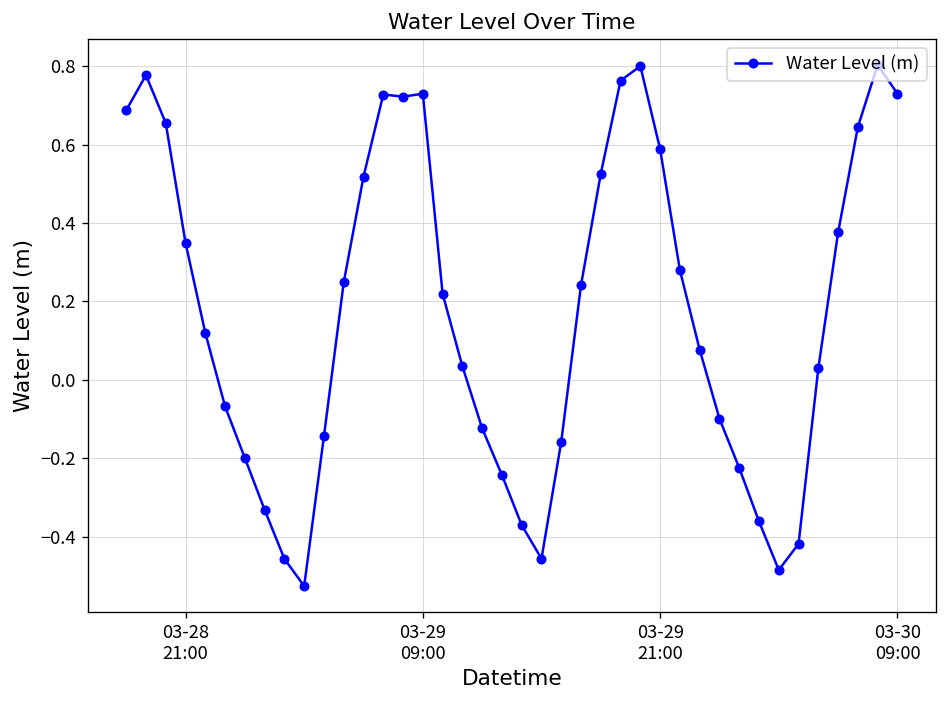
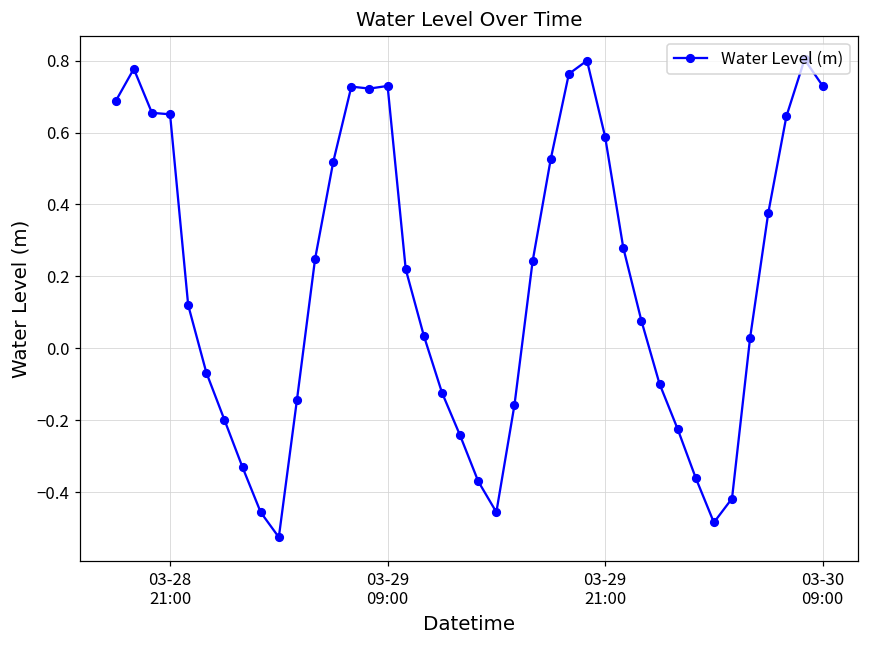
03-28 21:00: 0.35 -> 0.65
